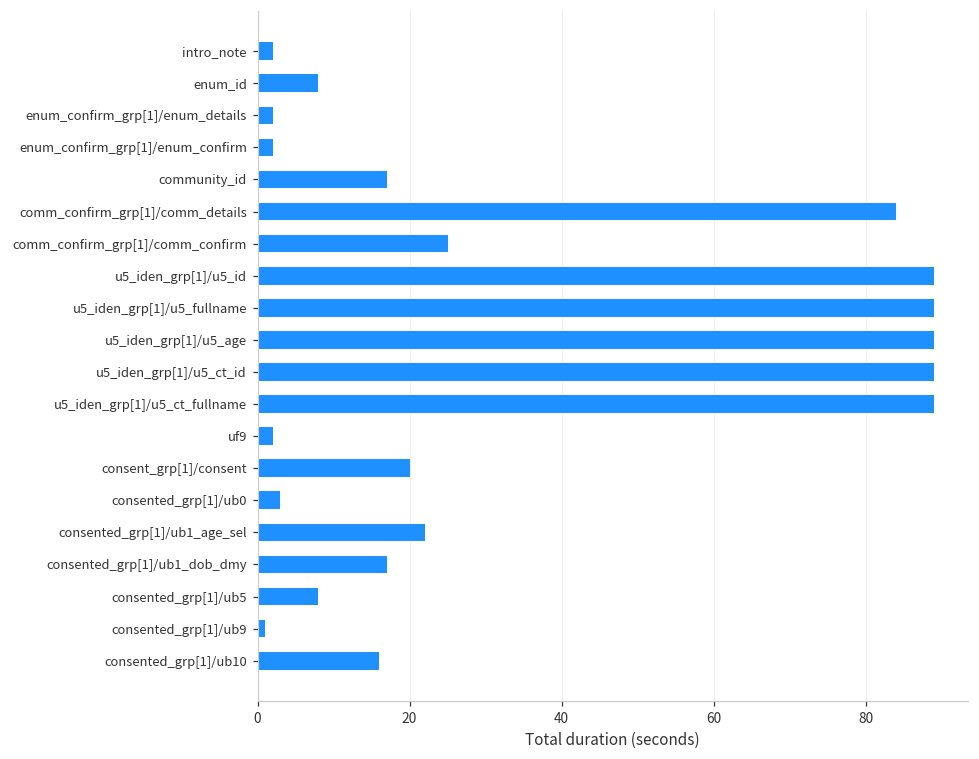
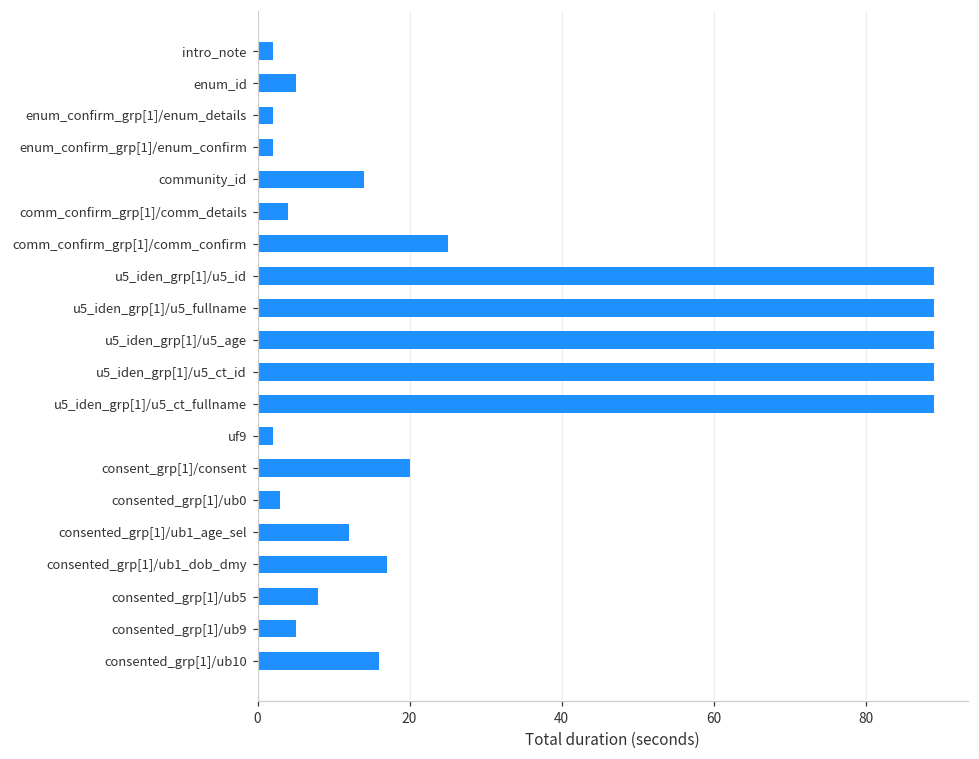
enum_id: 8 -> 5
community_id: 17 -> 14
comm_confirm_grp[1]/comm_details: 84 -> 4
consented_grp[1]/ub1_age_sel: 22 -> 12
consented_grp[1]/ub9: 1 -> 5
